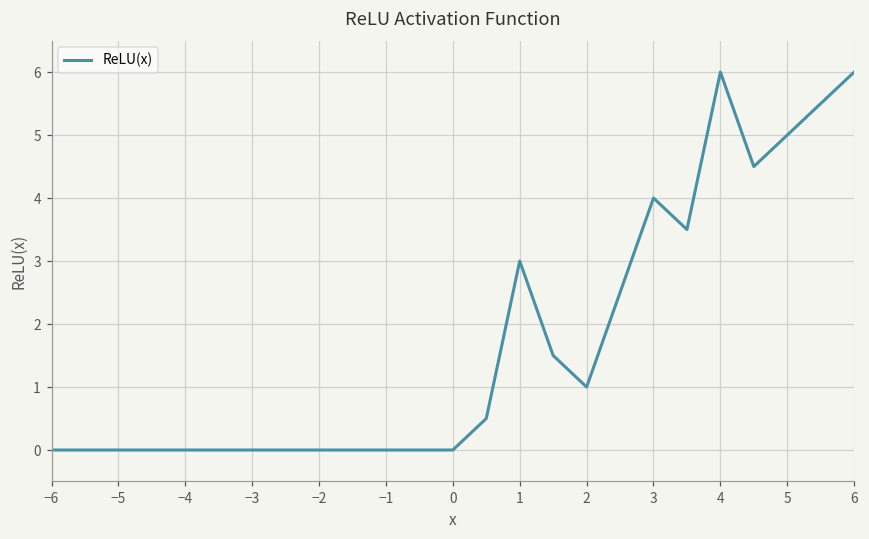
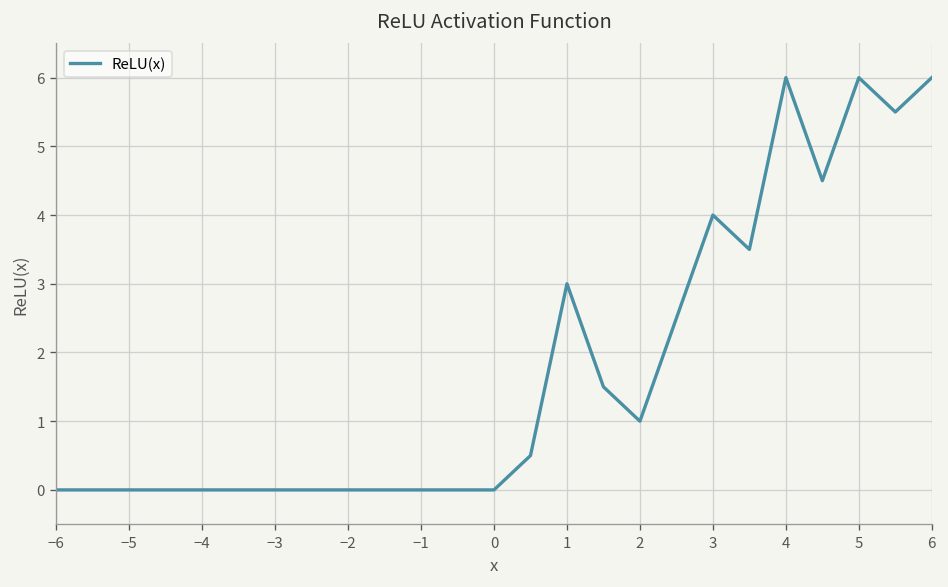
5: 5 -> 6
